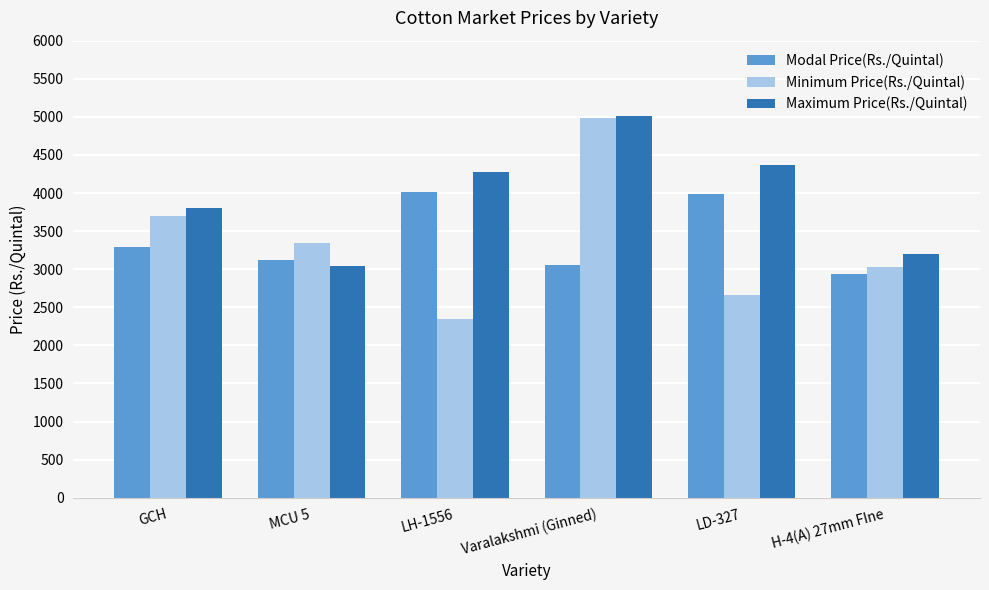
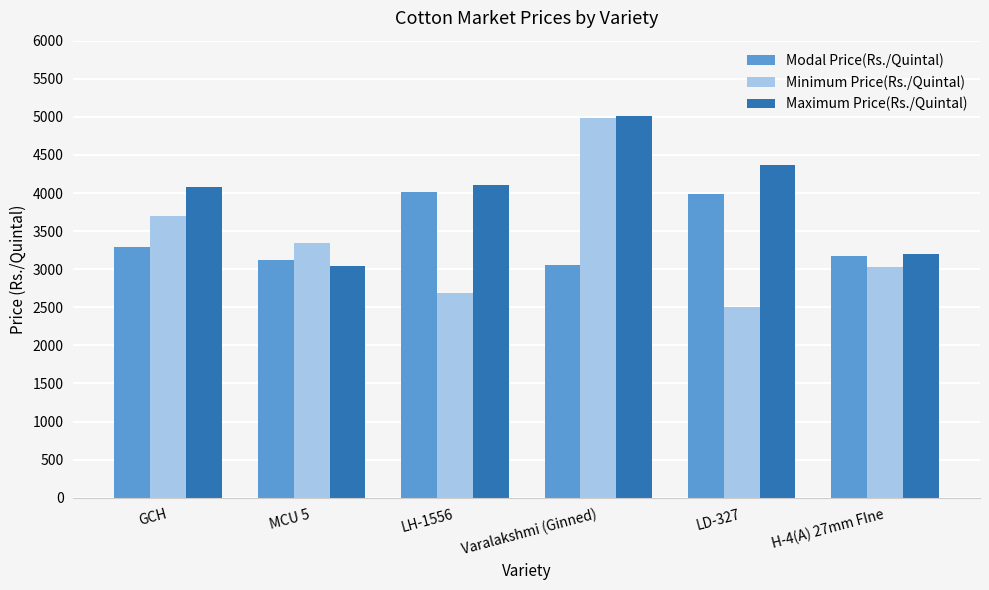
Maximum Price(Rs./Quintal), GCH: 3800 -> 4100
Minimum Price(Rs./Quintal), LH-1556: 2300 -> 2700
Maximum Price(Rs./Quintal), LH-1556: 4300 -> 4100
Minimum Price(Rs./Quintal), LD-327: 2700 -> 2500
Modal Price(Rs./Quintal), H-4(A) 27mm FIne: 2900 -> 3200
